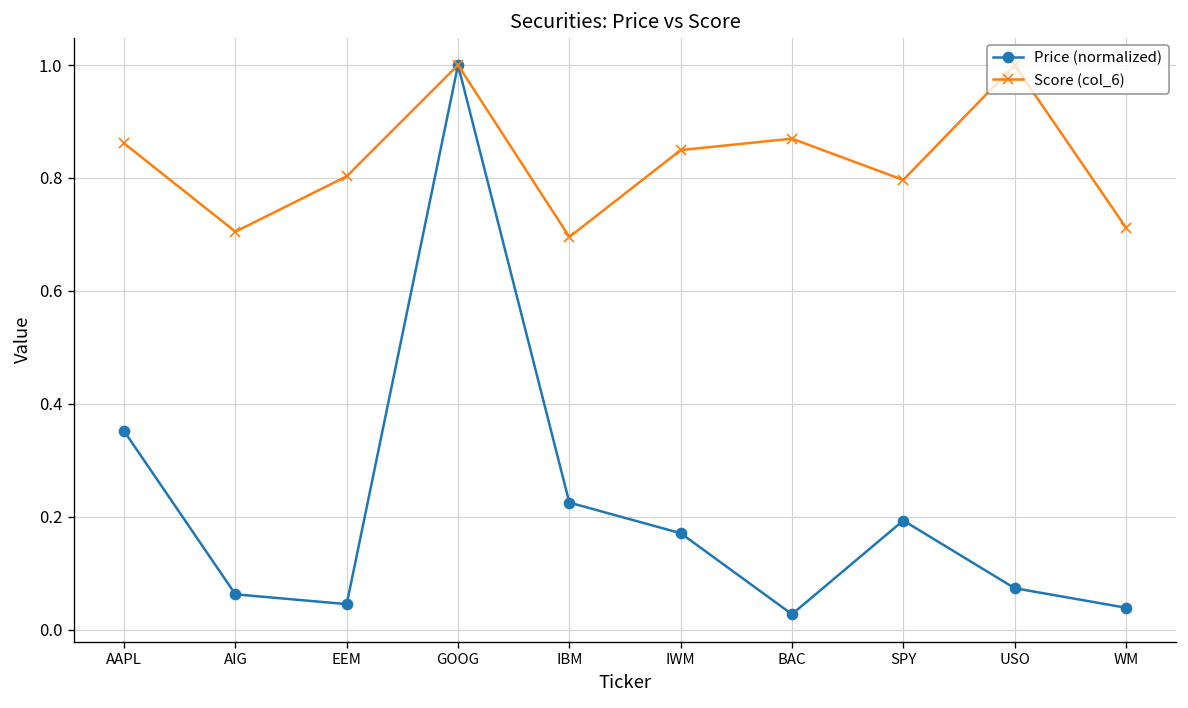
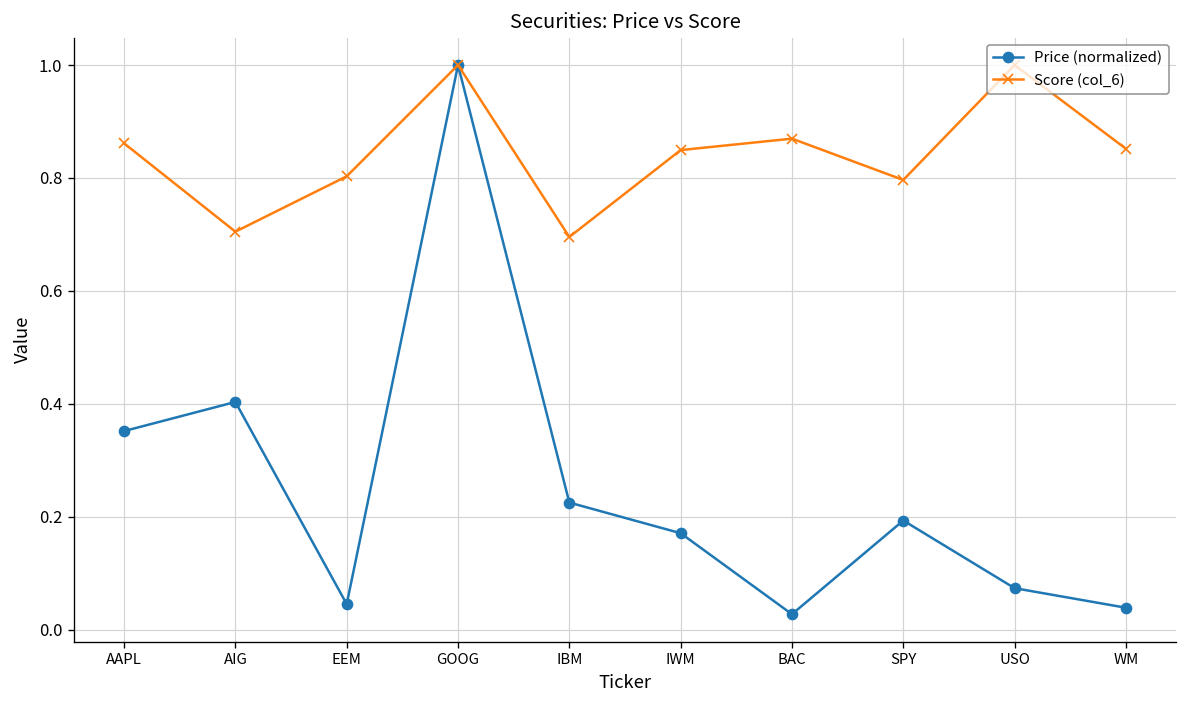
Price (normalized), AIG: 0.06 -> 0.40
Score (col_6), WM: 0.71 -> 0.85
